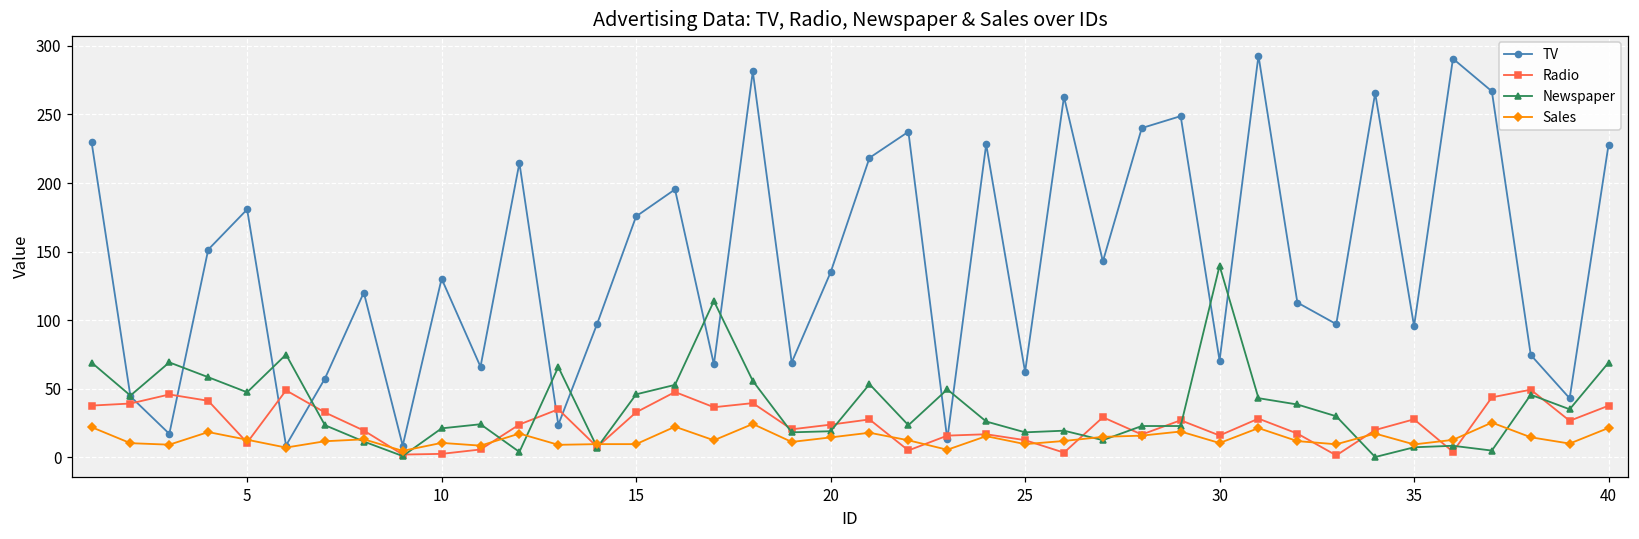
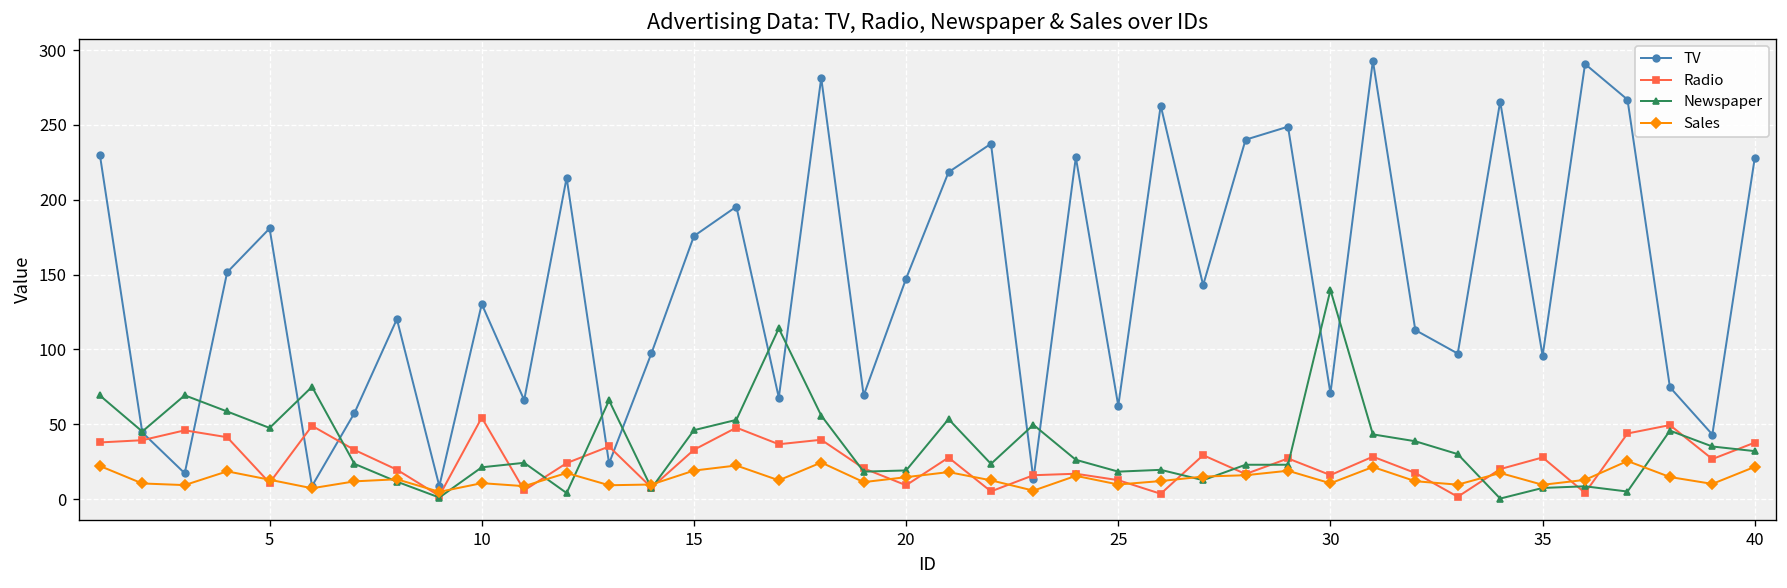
Radio, 10: 3 -> 54
Sales, 15: 10 -> 19
TV, 20: 135 -> 147
Radio, 20: 24 -> 9
Newspaper, 40: 69 -> 32
